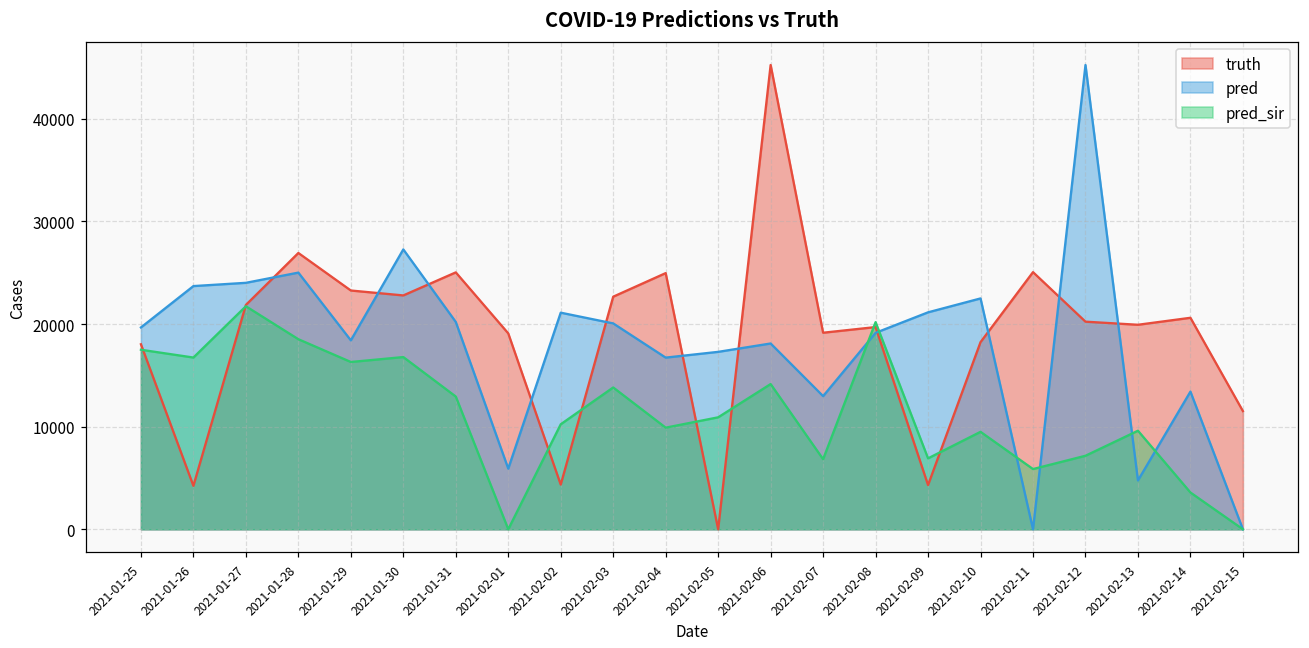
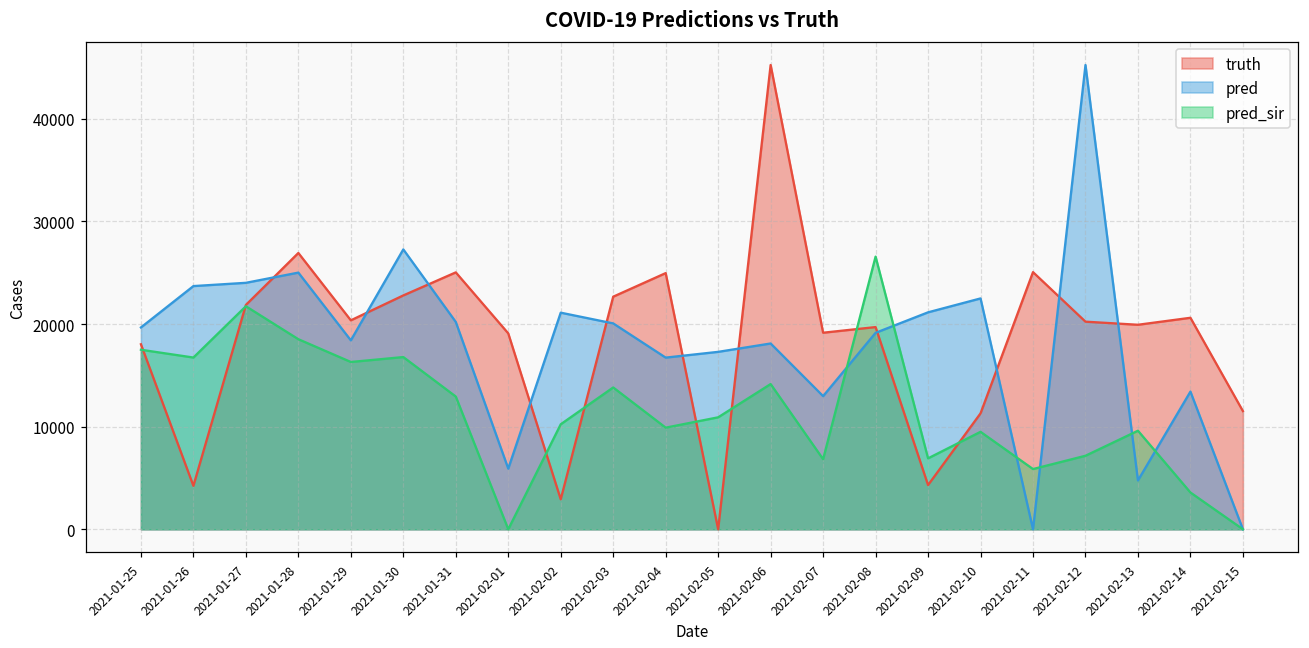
truth, 2021-01-29: 23000 -> 20000
truth, 2021-02-02: 4000 -> 3000
pred_sir, 2021-02-08: 20000 -> 27000
truth, 2021-02-10: 18000 -> 11000
